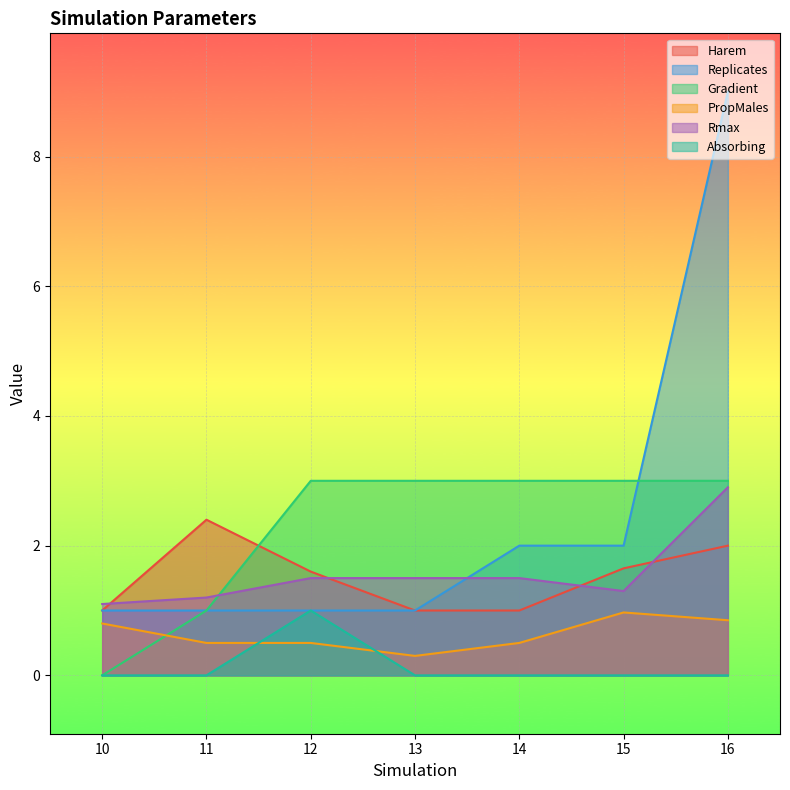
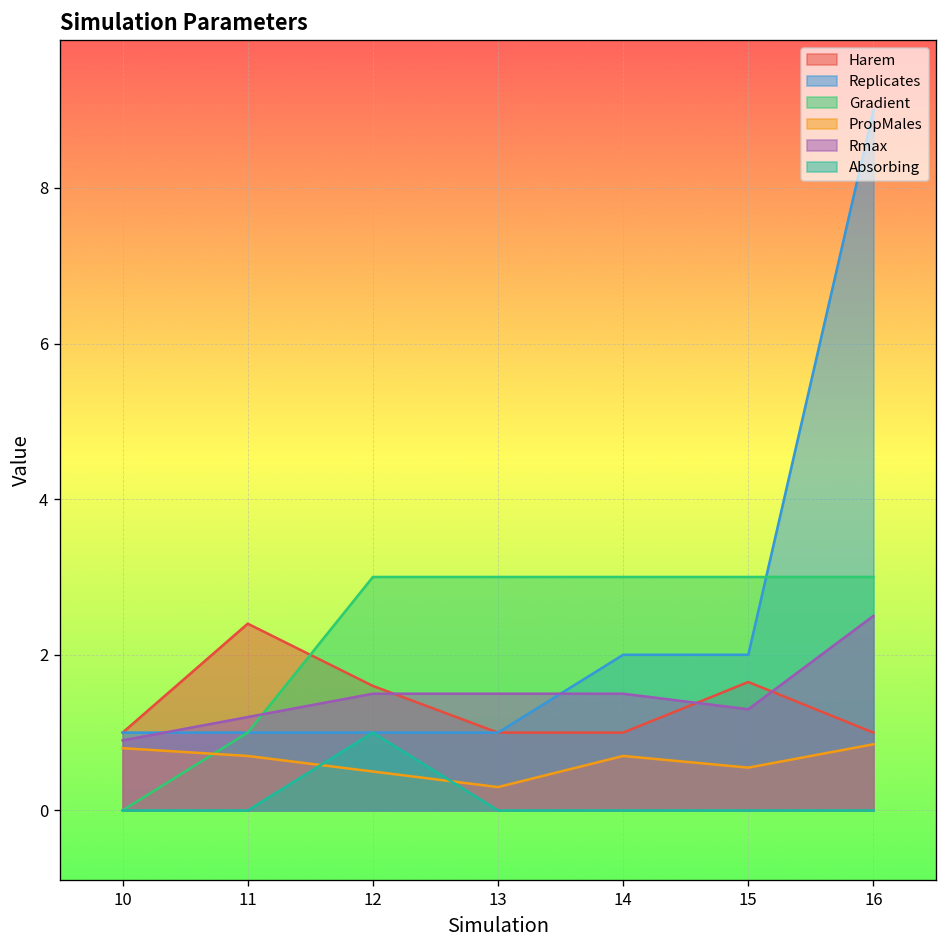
Rmax, 10: 1.1 -> 0.9
PropMales, 11: 0.5 -> 0.7
PropMales, 14: 0.5 -> 0.7
PropMales, 15: 1.0 -> 0.6
Harem, 16: 2 -> 1
Rmax, 16: 2.9 -> 2.5
